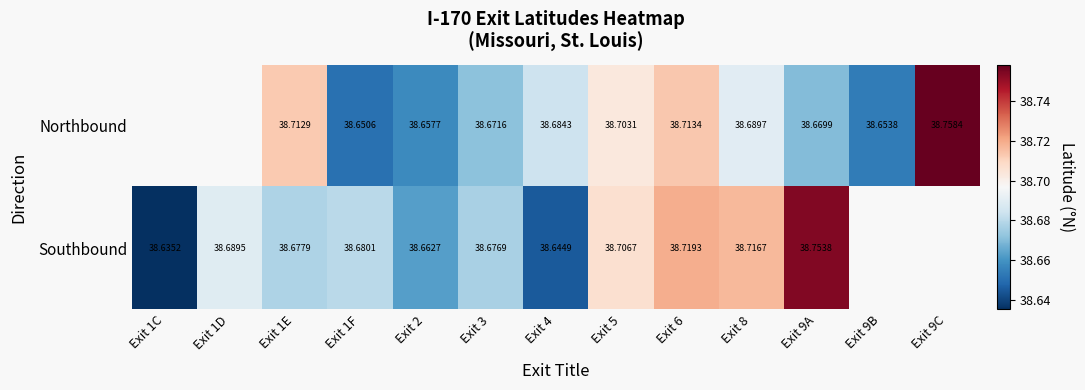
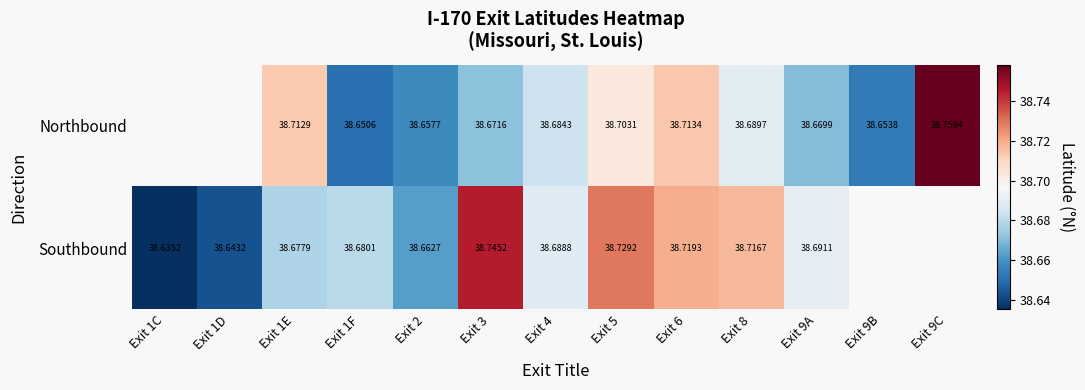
Southbound, Exit 1D: 38.6895 -> 38.6432
Southbound, Exit 3: 38.6769 -> 38.7452
Southbound, Exit 4: 38.6449 -> 38.6888
Southbound, Exit 5: 38.7067 -> 38.7292
Southbound, Exit 9A: 38.7538 -> 38.6911
